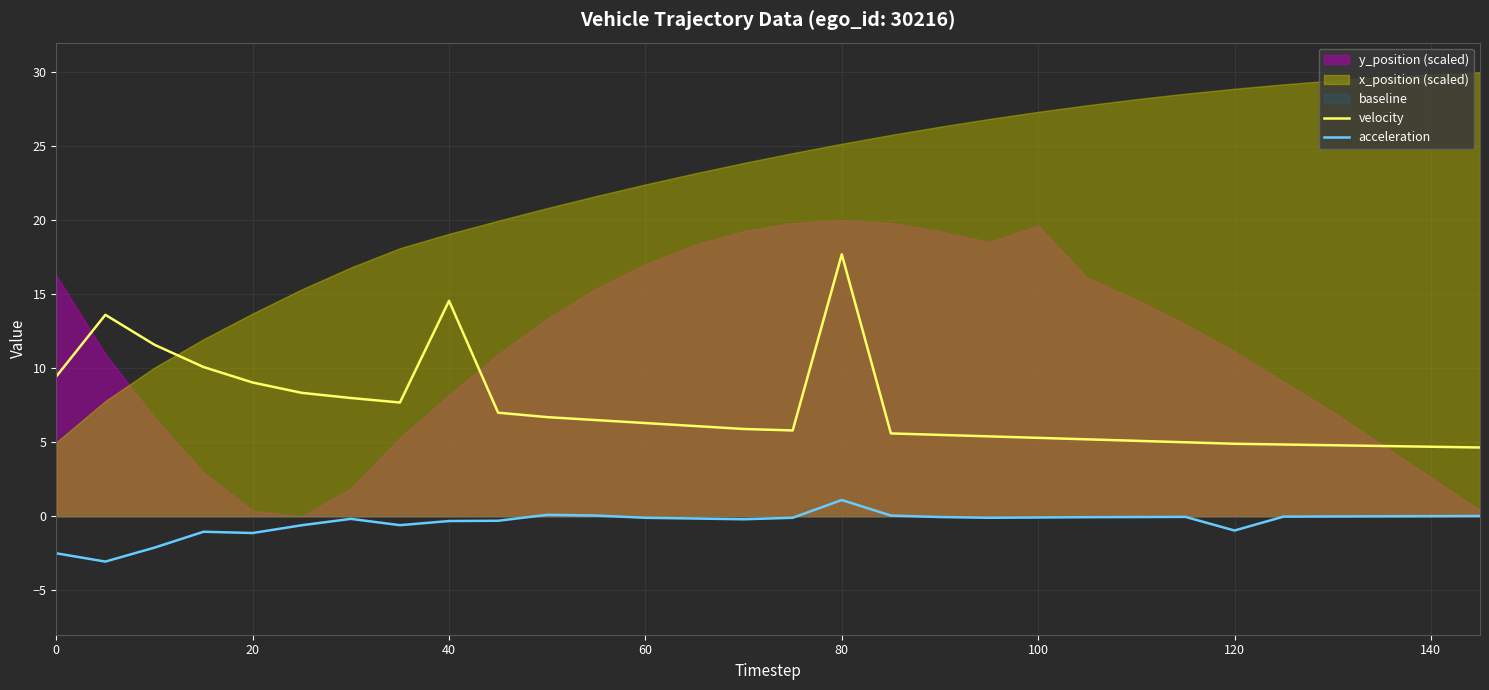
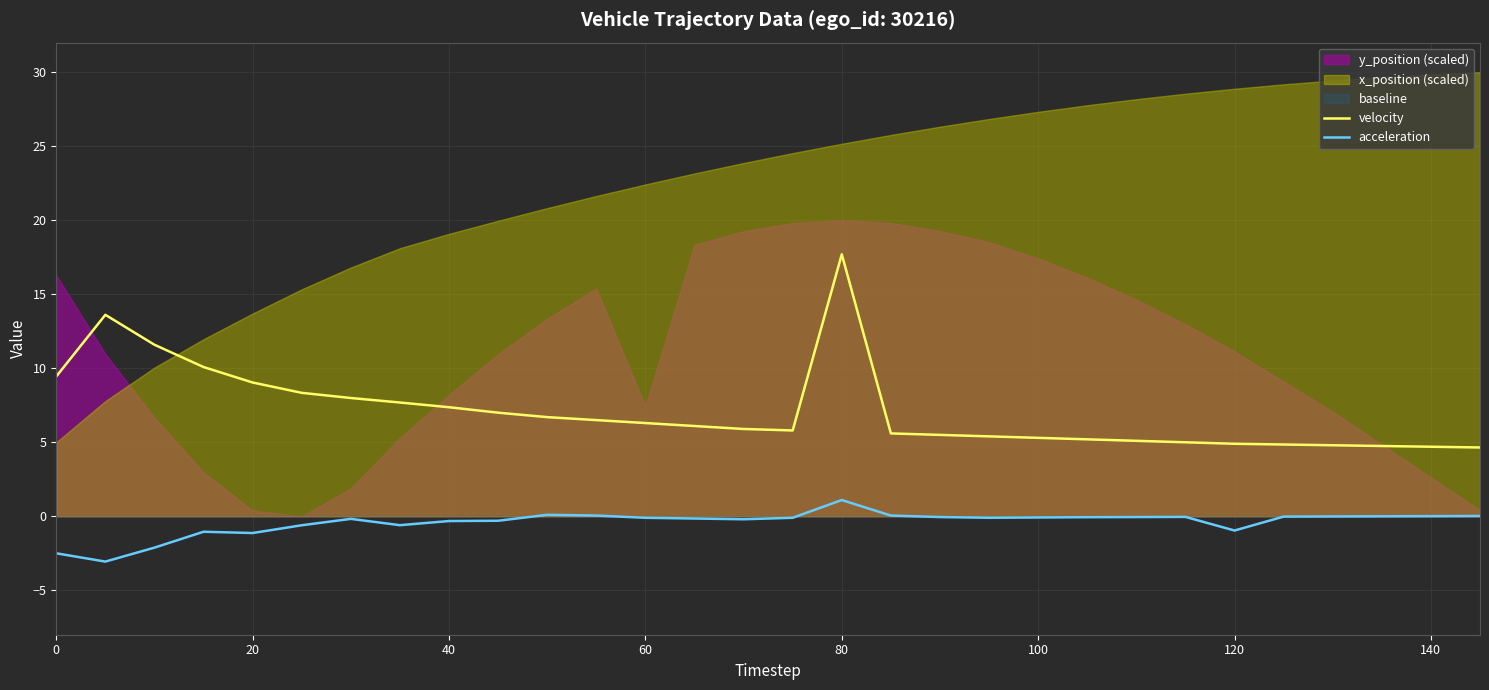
velocity, 40: 14.6 -> 7.4
y_position (scaled), 60: 17.0 -> 7.4
y_position (scaled), 100: 19.6 -> 17.4
